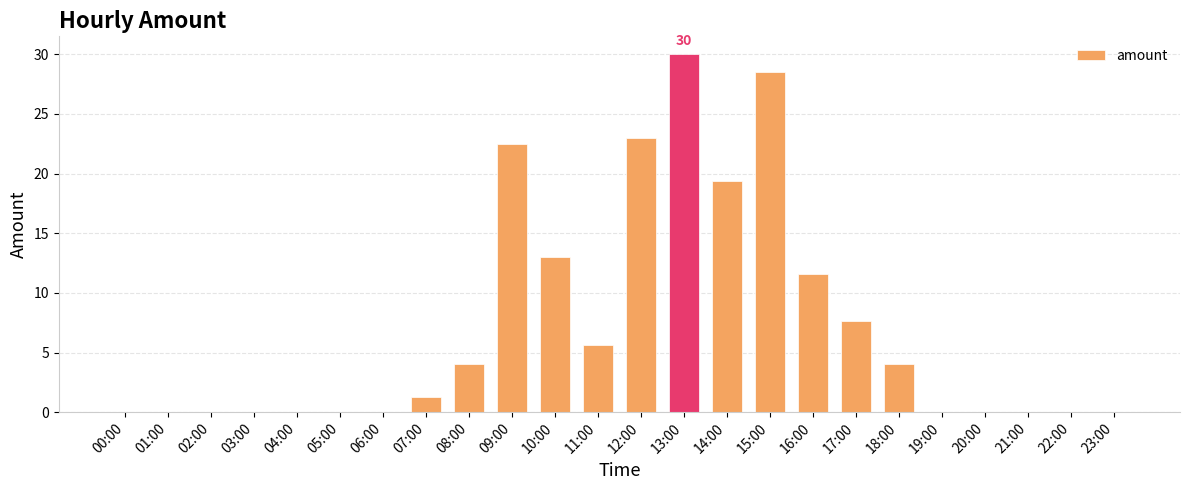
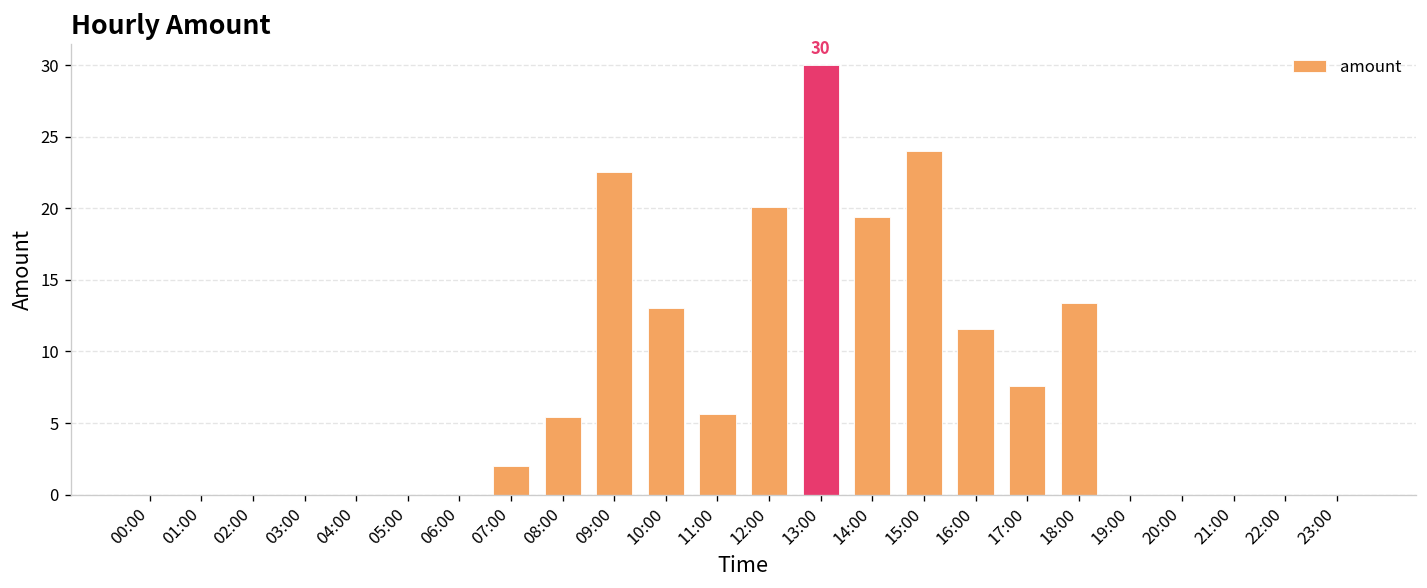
07:00: 1.3 -> 2.0
08:00: 4.0 -> 5.4
12:00: 23.0 -> 20.1
15:00: 28.5 -> 24.0
18:00: 4.0 -> 13.4
